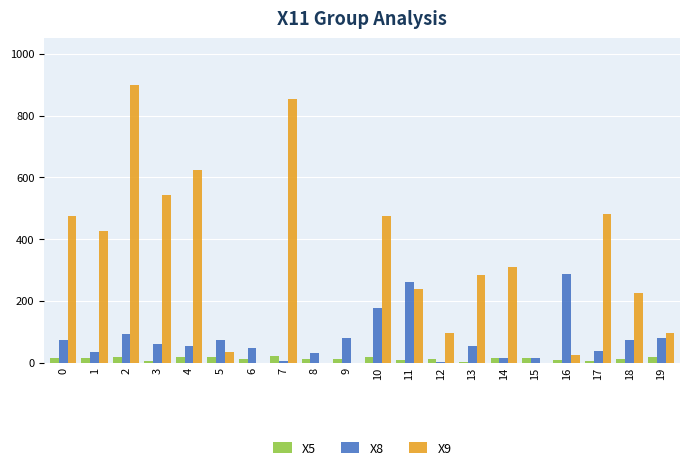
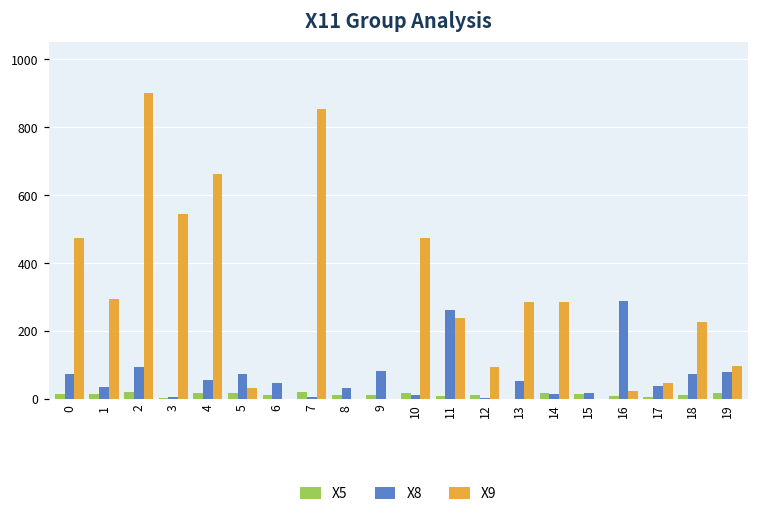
X9, 1: 430 -> 290
X8, 3: 60 -> 10
X9, 4: 620 -> 660
X8, 10: 180 -> 10
X9, 14: 310 -> 280
X9, 17: 480 -> 50
